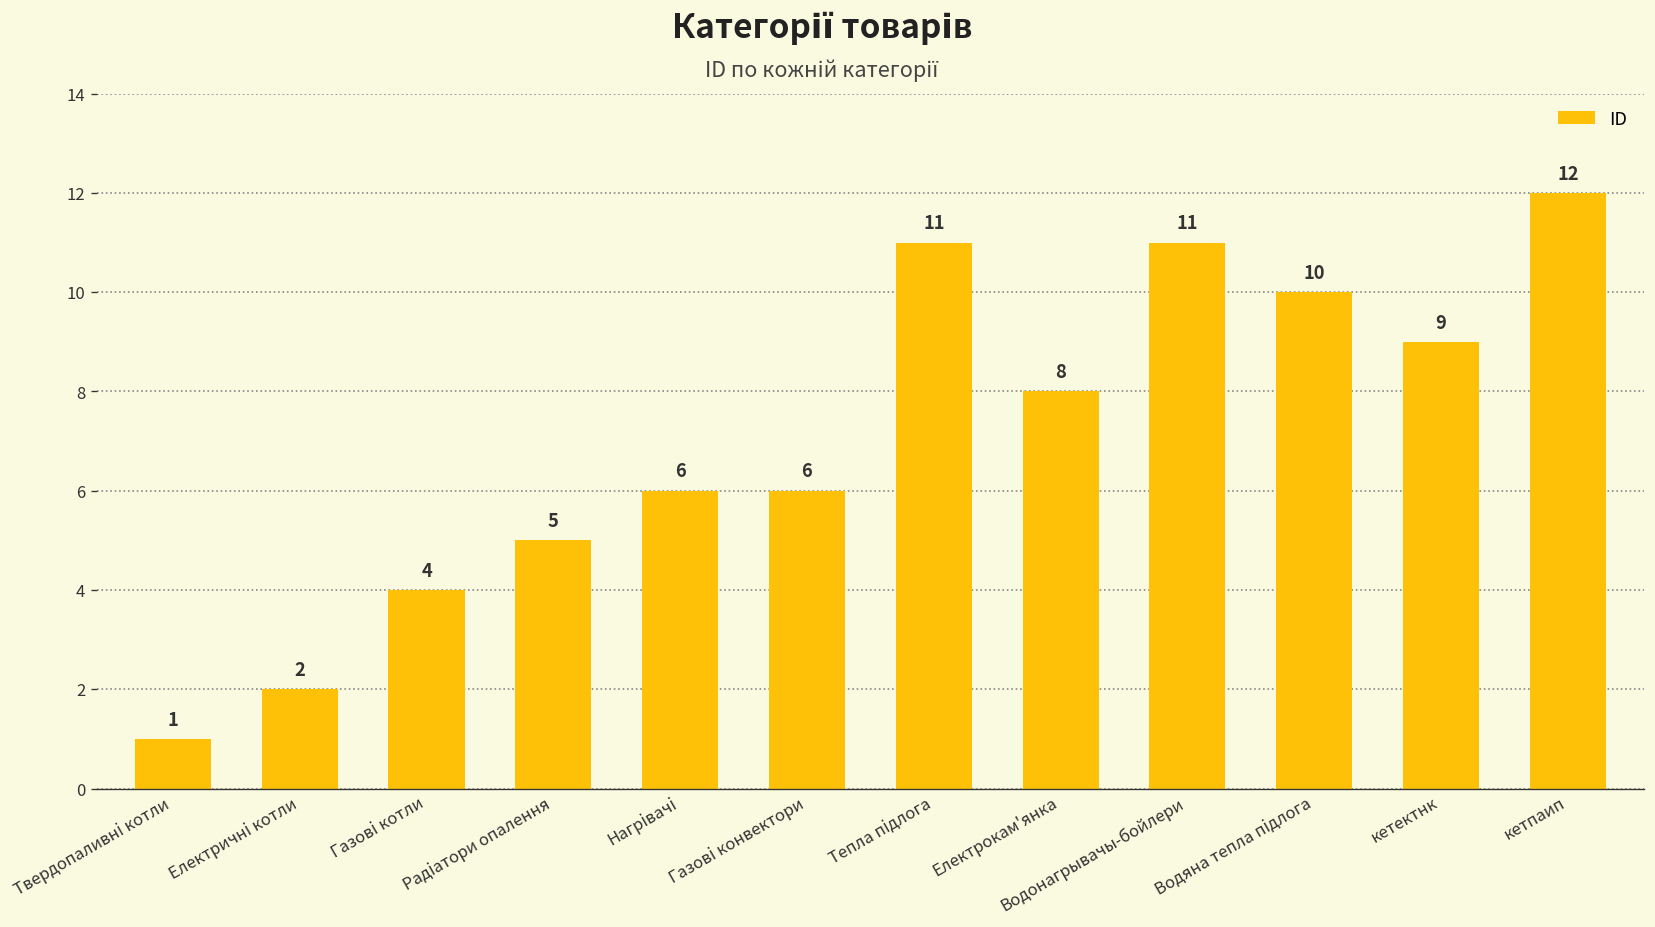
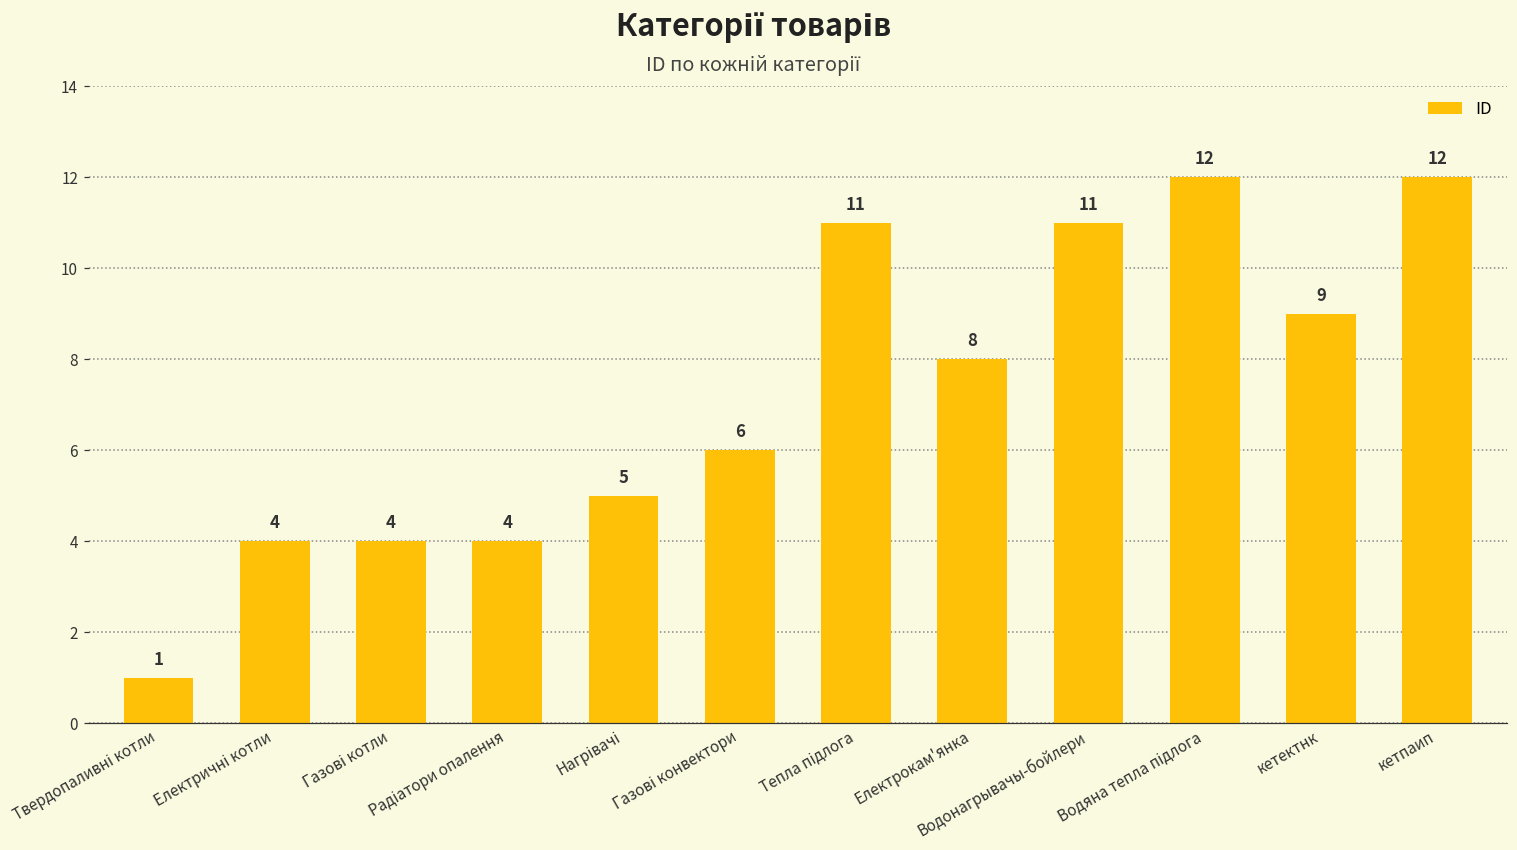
Електричні котли: 2 -> 4
Радіатори опалення: 5 -> 4
Нагрівачі: 6 -> 5
Водяна тепла підлога: 10 -> 12
